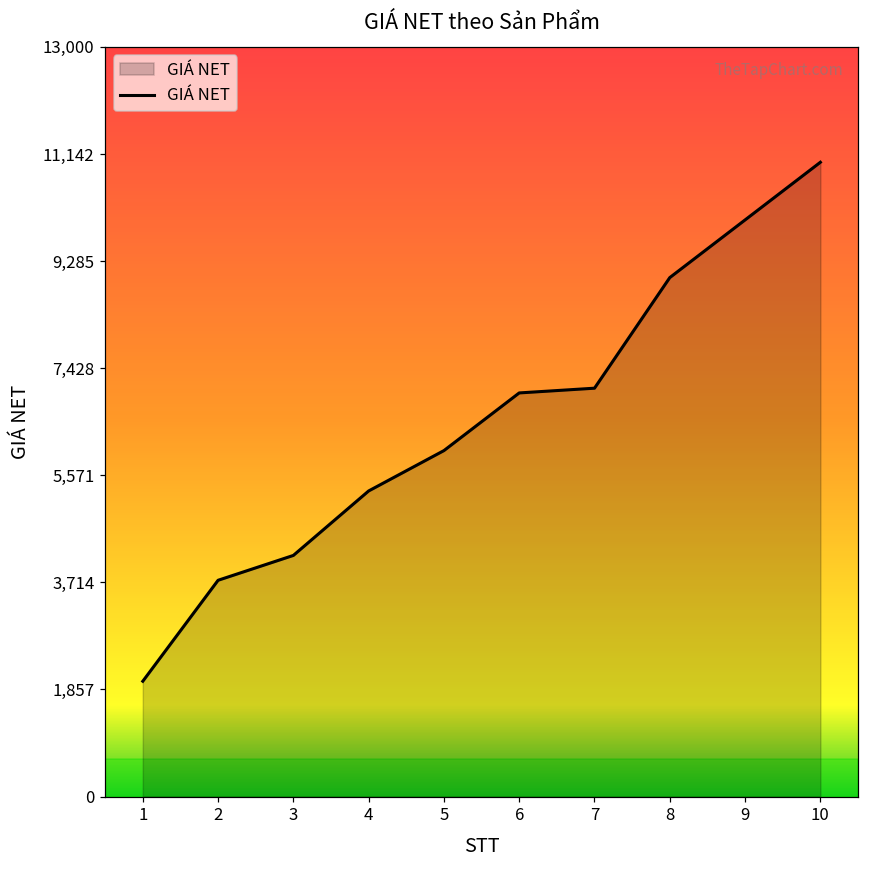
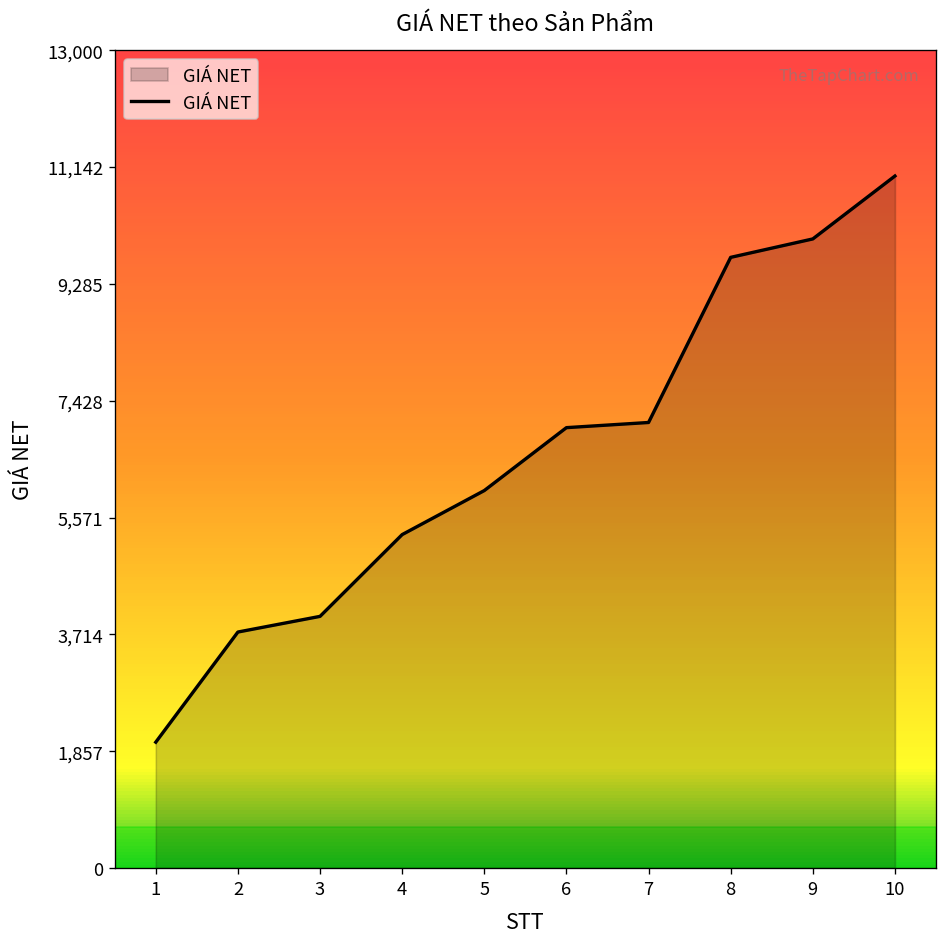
3: 4,200 -> 4,000
8: 9,000 -> 9,700
